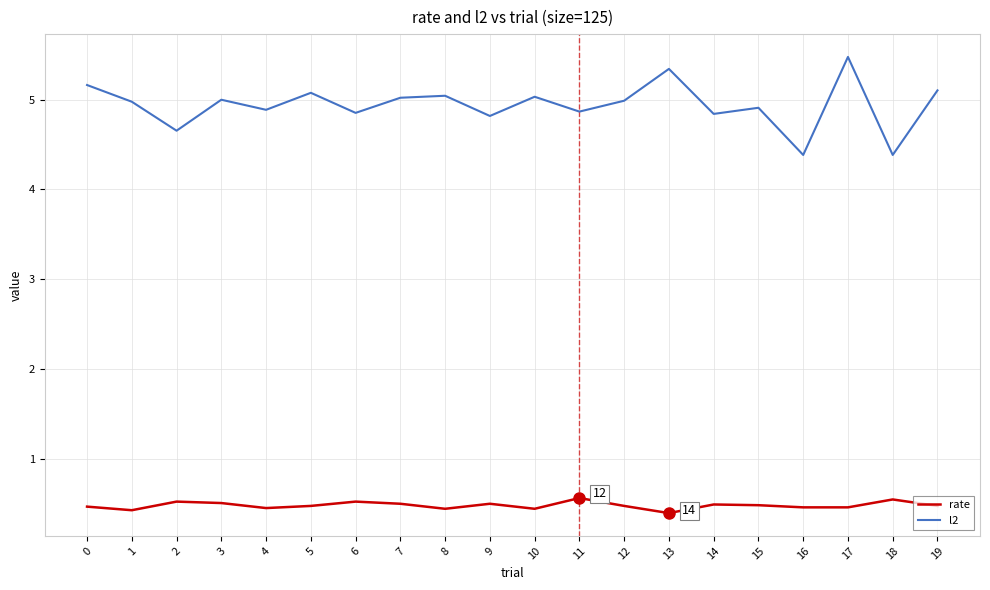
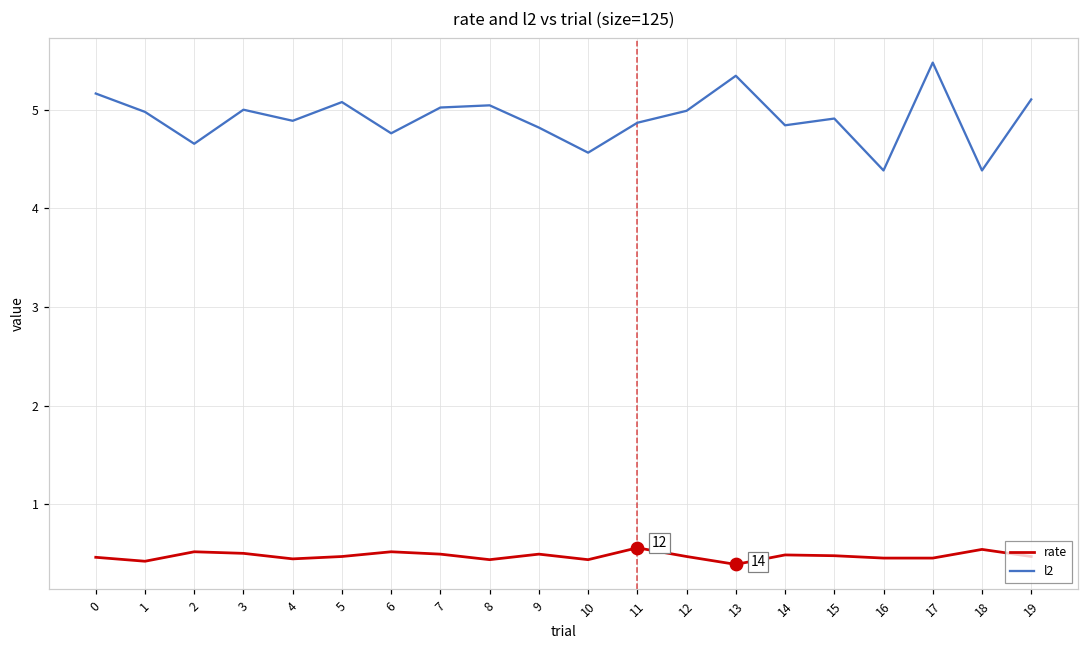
l2, 6: 4.9 -> 4.8
l2, 10: 5.0 -> 4.6
